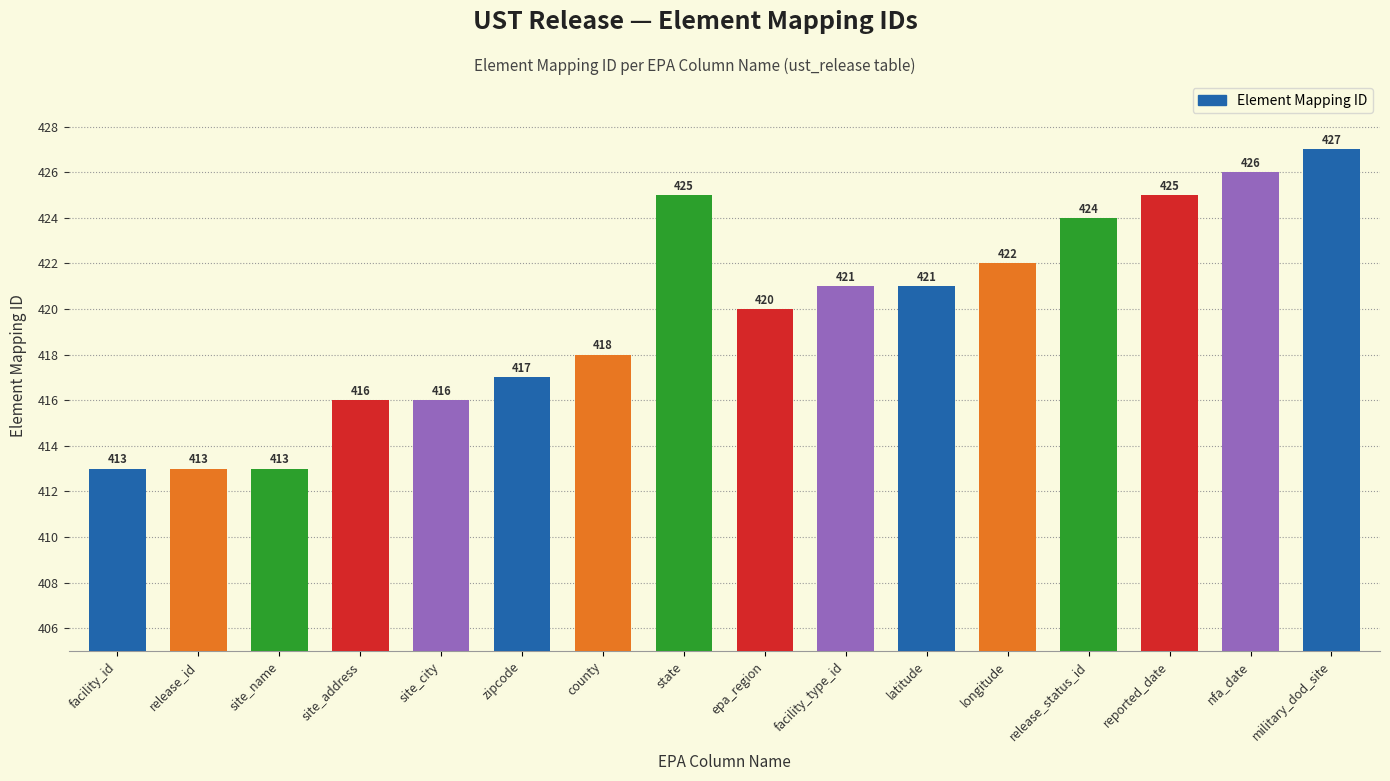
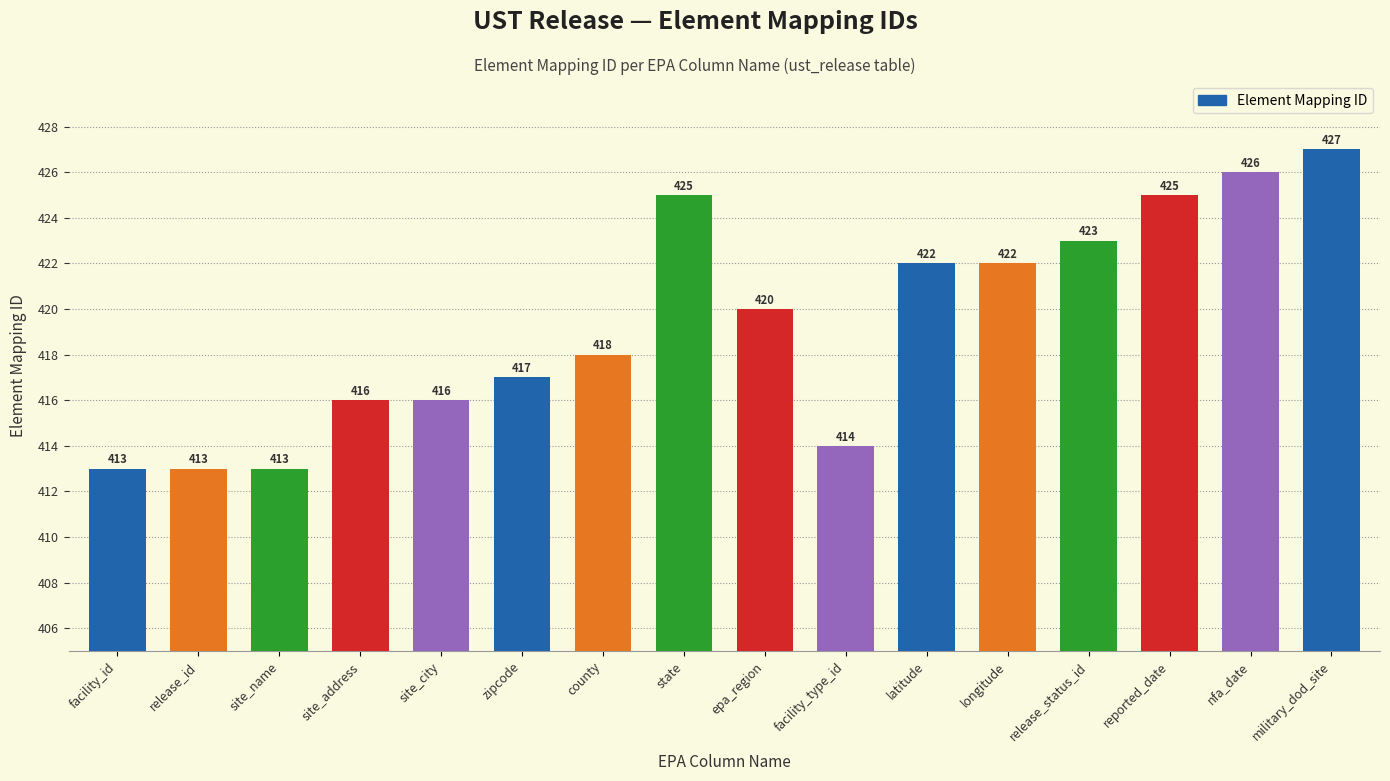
facility_type_id: 421 -> 414
latitude: 421 -> 422
release_status_id: 424 -> 423
